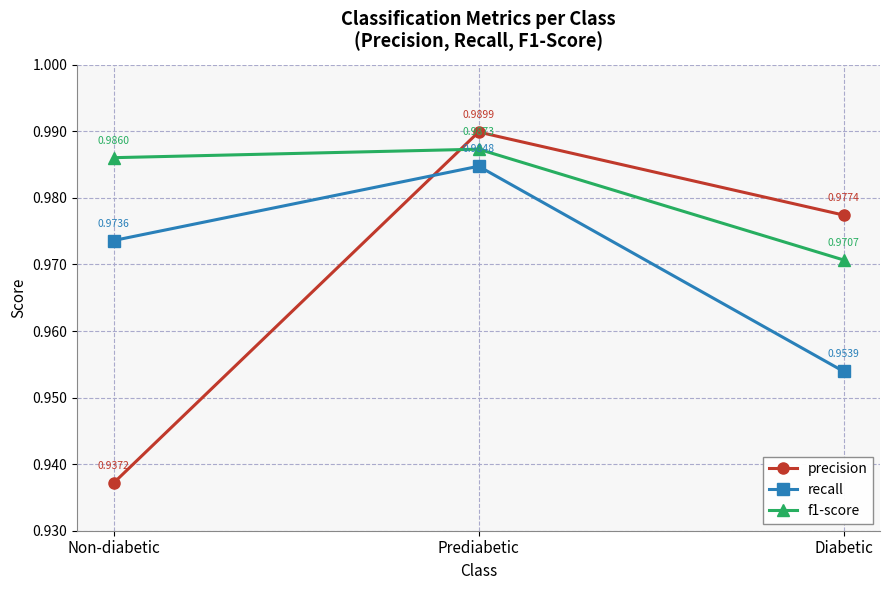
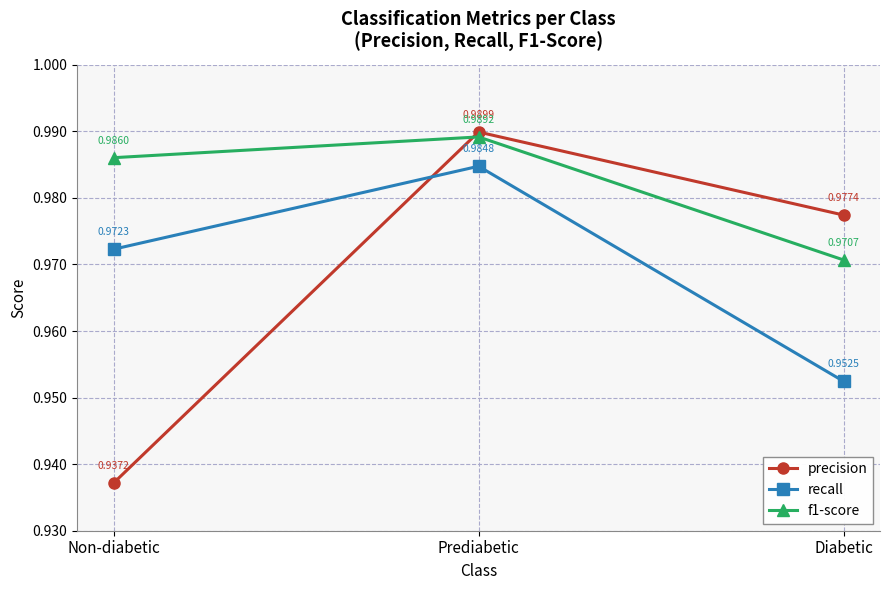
recall, Non-diabetic: 0.9736 -> 0.9723
f1-score, Prediabetic: 0.9873 -> 0.9892
recall, Diabetic: 0.9539 -> 0.9525
